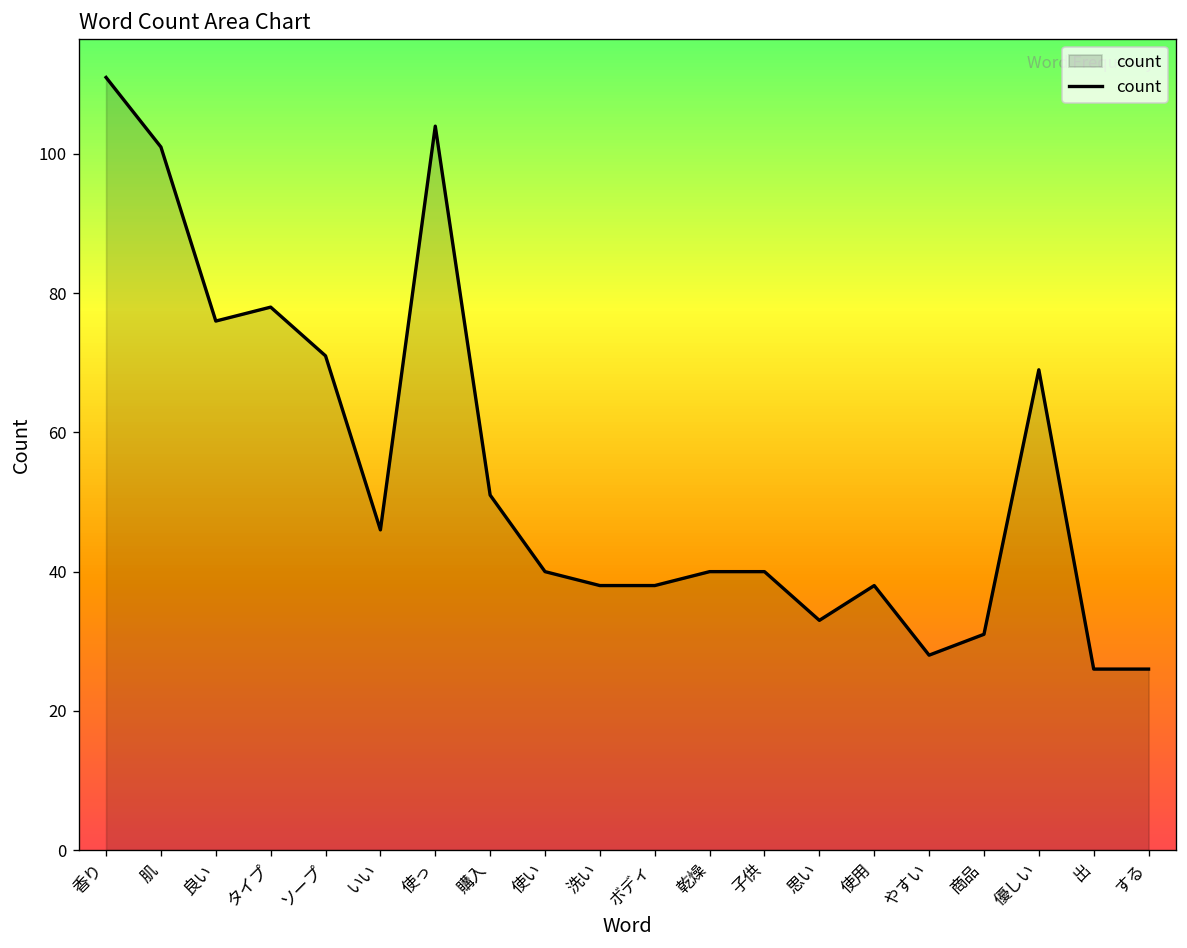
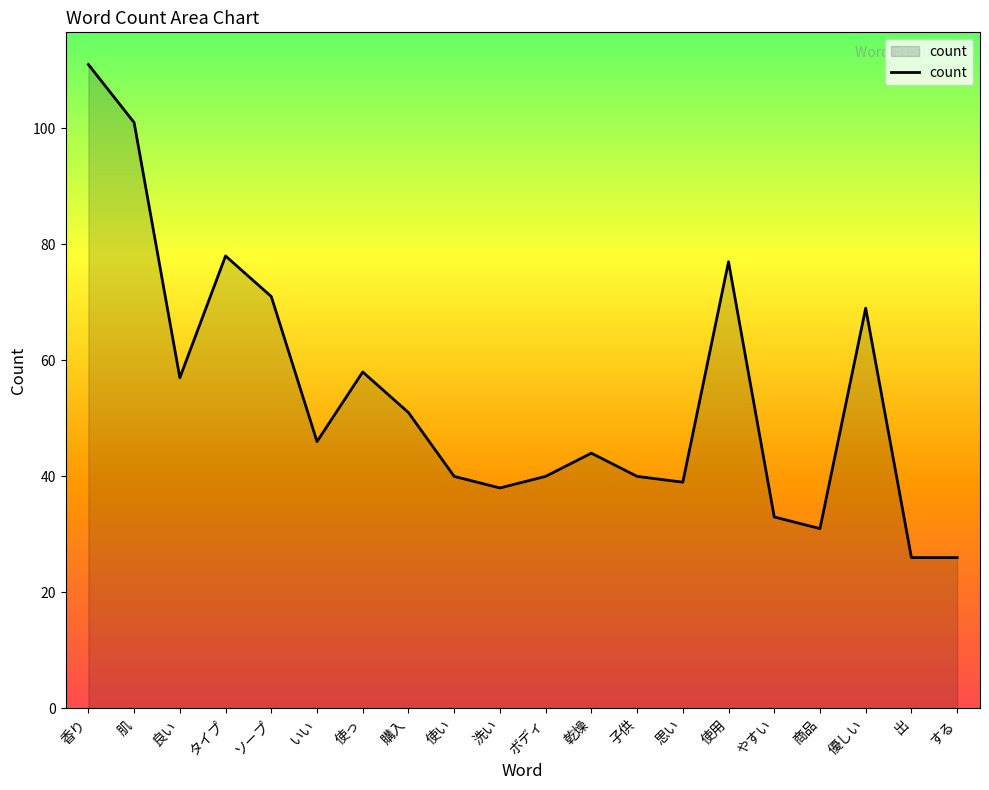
良い: 76 -> 57
使っ: 104 -> 58
ボディ: 38 -> 40
乾燥: 40 -> 44
思い: 33 -> 39
使用: 38 -> 77
やすい: 28 -> 33
